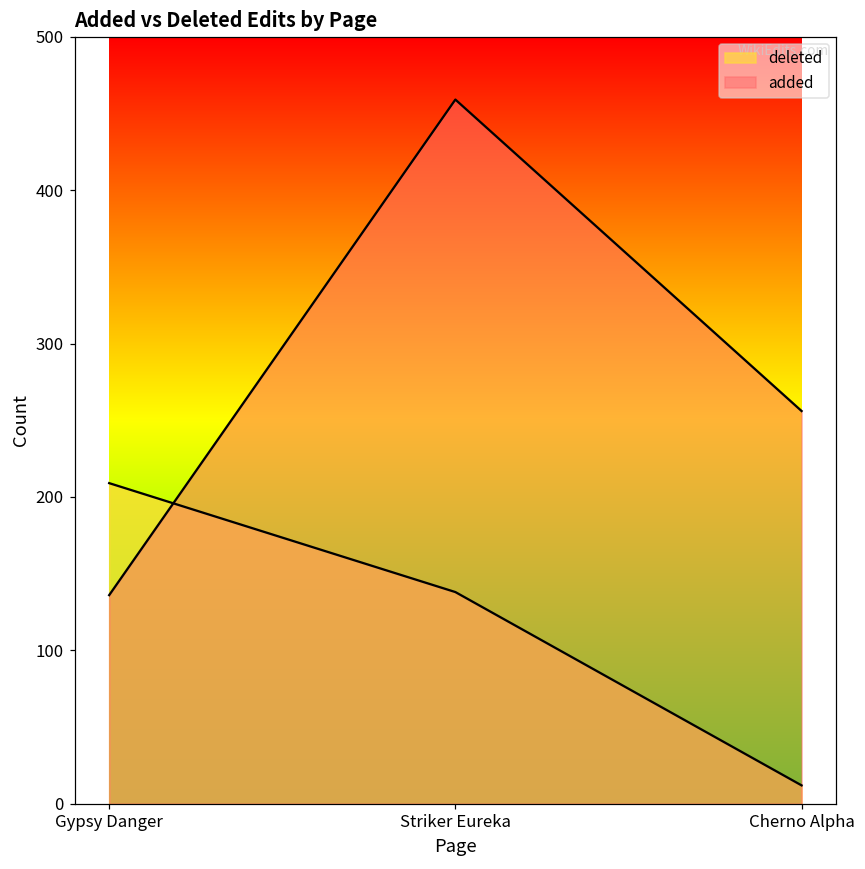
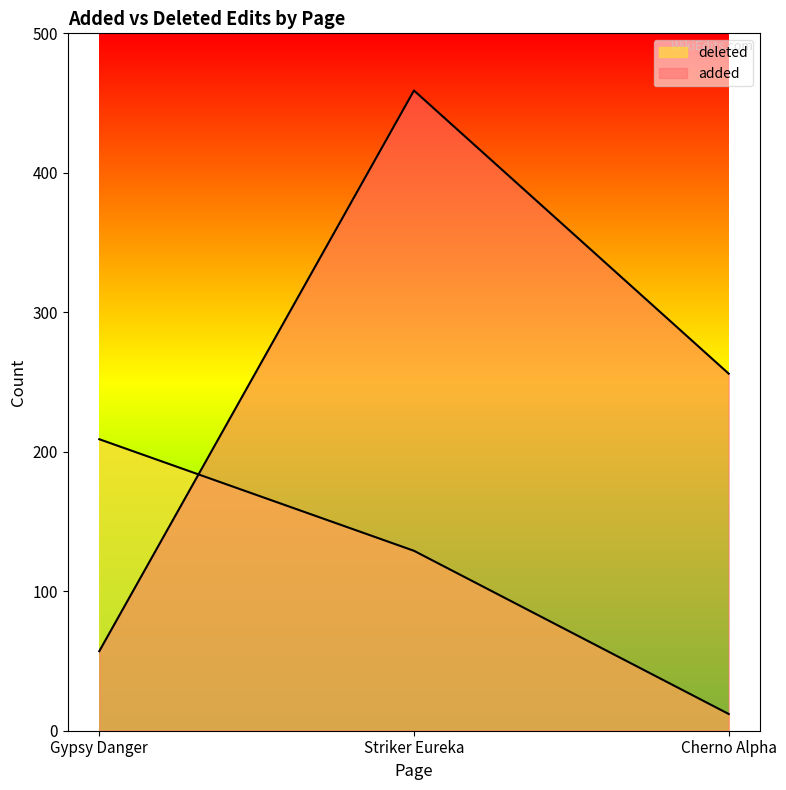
added, Gypsy Danger: 136 -> 57
deleted, Striker Eureka: 138 -> 129
